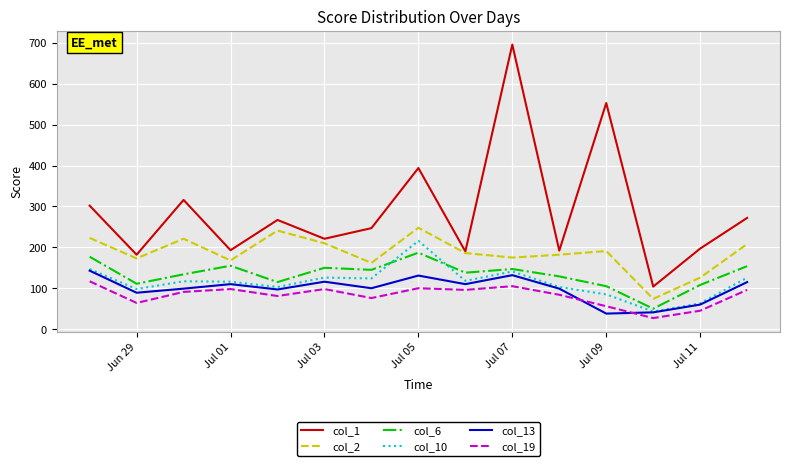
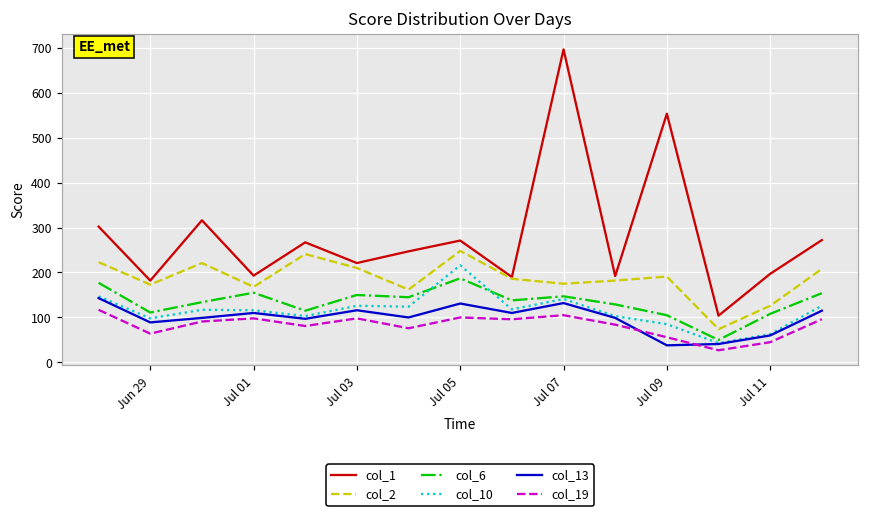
col_1, Jul 05: 390 -> 270
